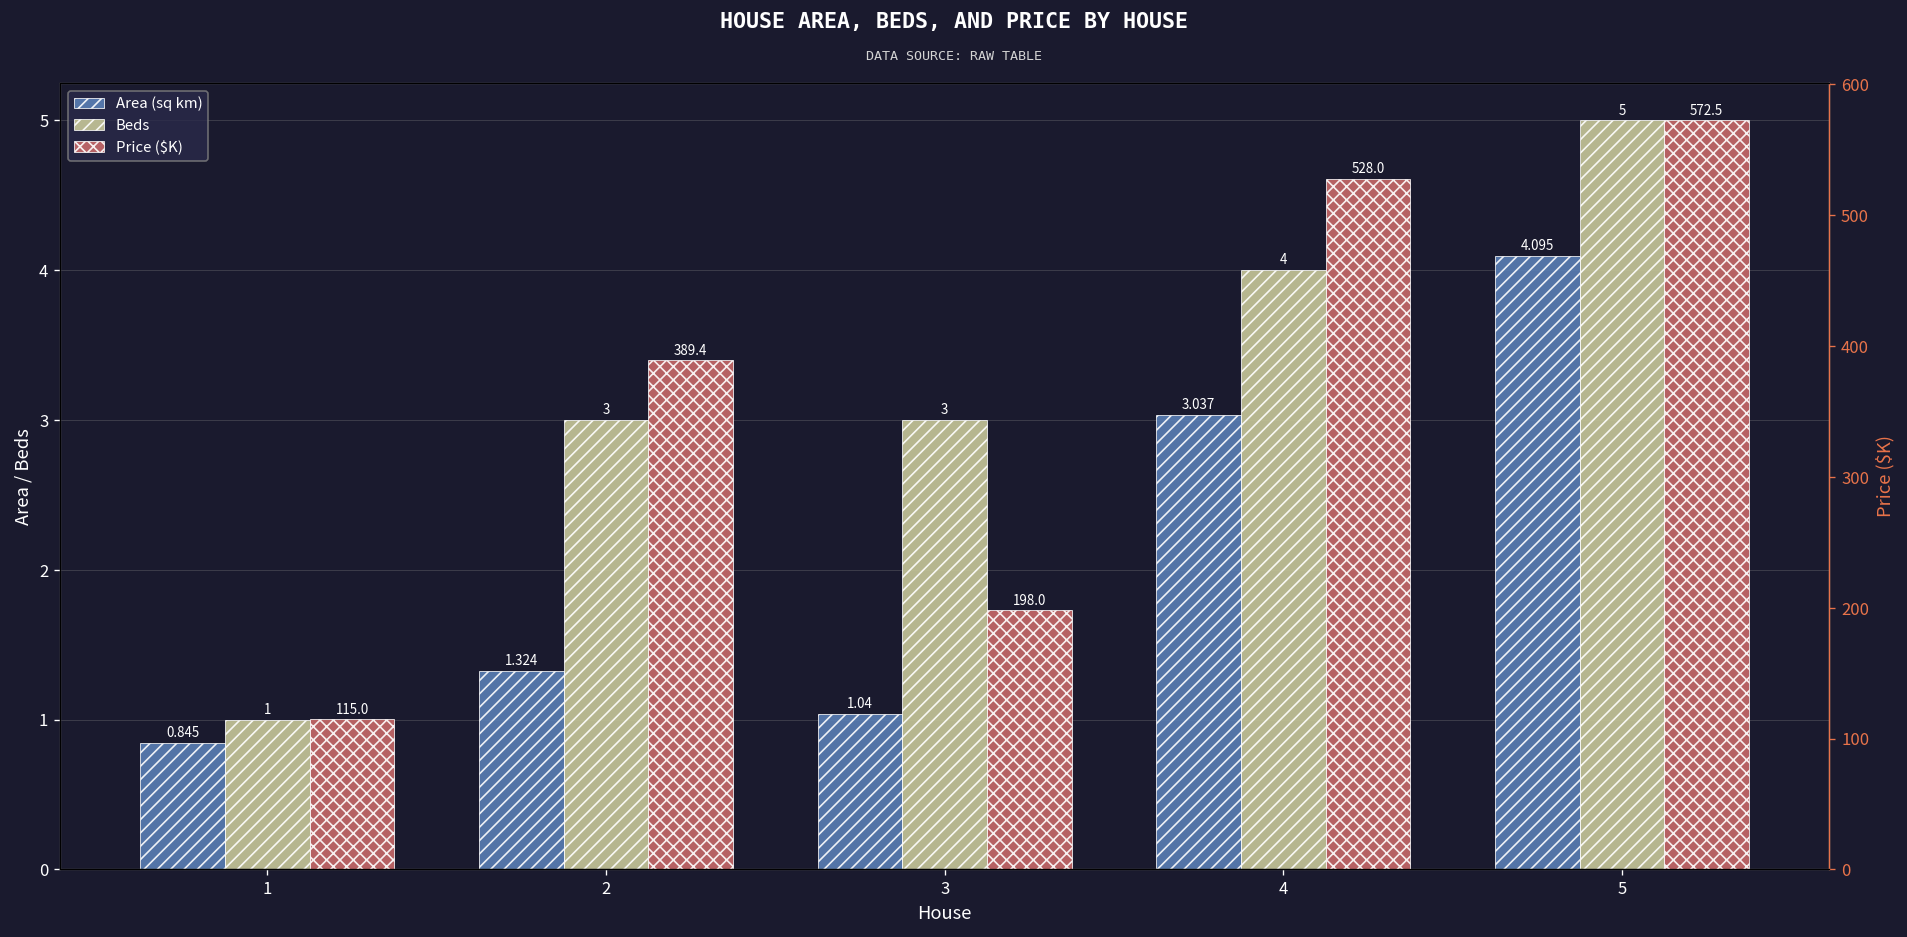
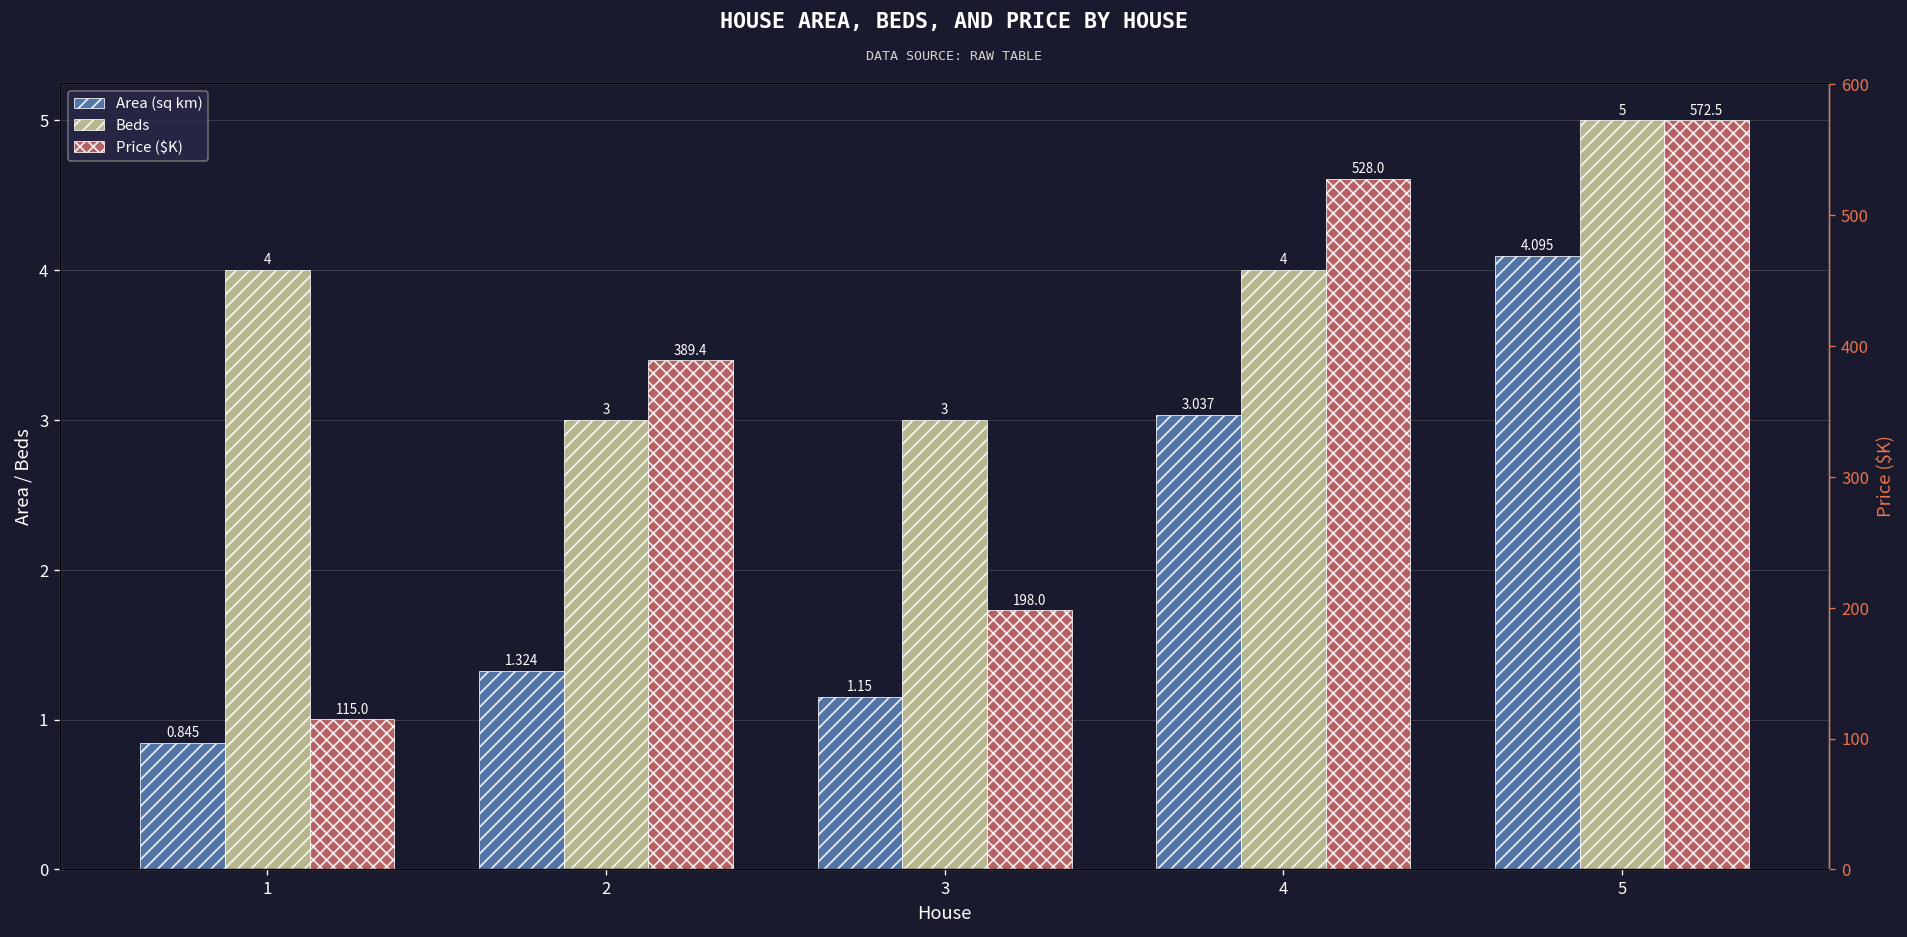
Beds, 1: 1 -> 4
Area (sq km), 3: 1.04 -> 1.15
